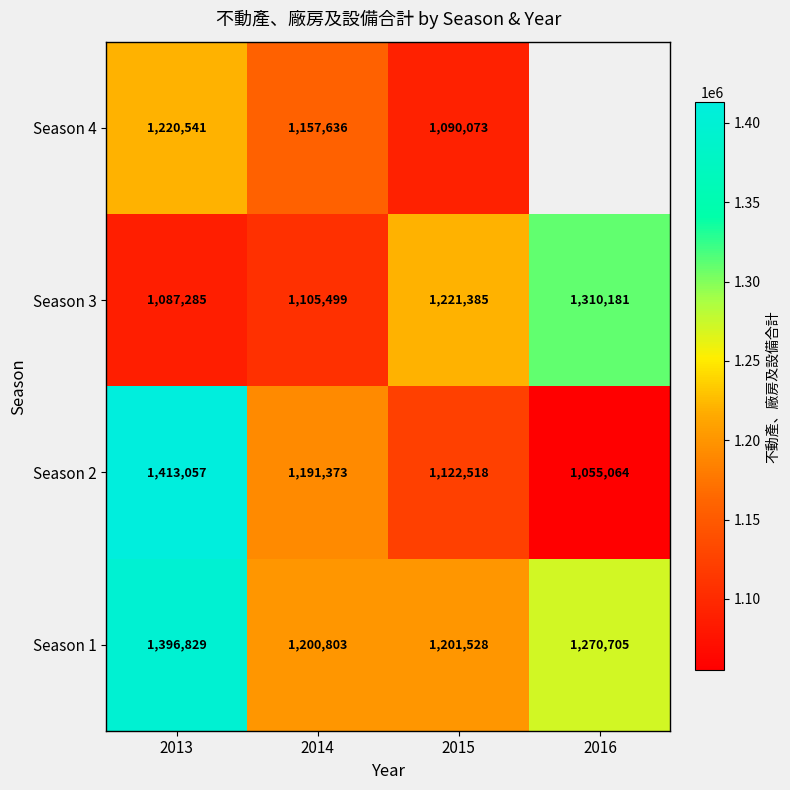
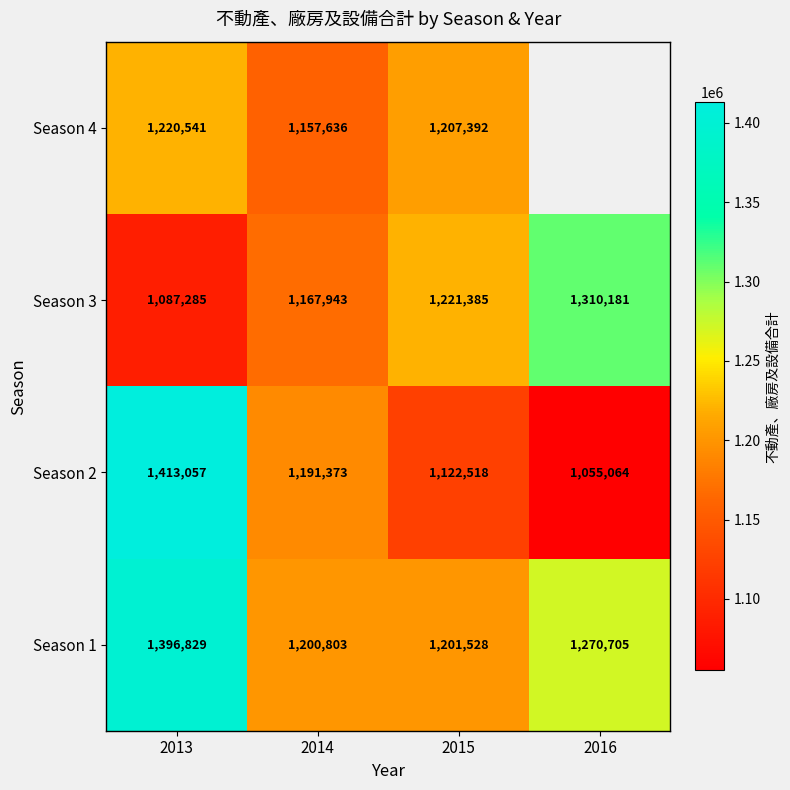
Season 4, 2015: 1,090,073 -> 1,207,392
Season 3, 2014: 1,105,499 -> 1,167,943
